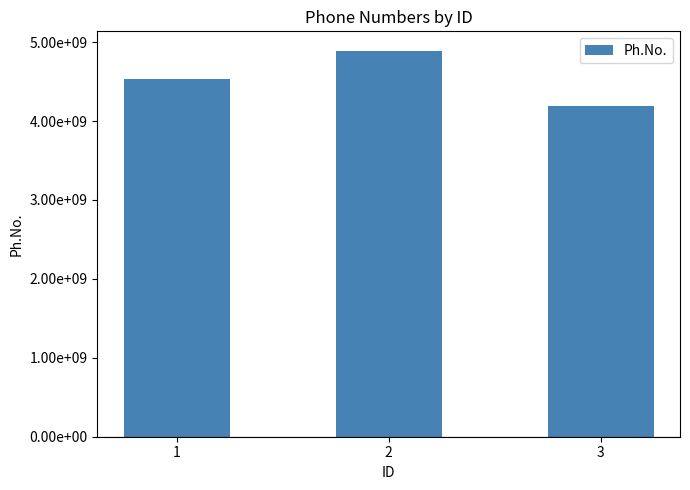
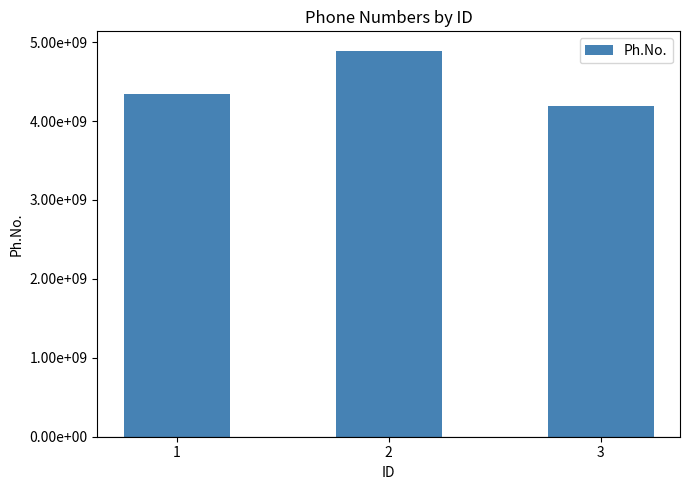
1: 4500000000 -> 4300000000
